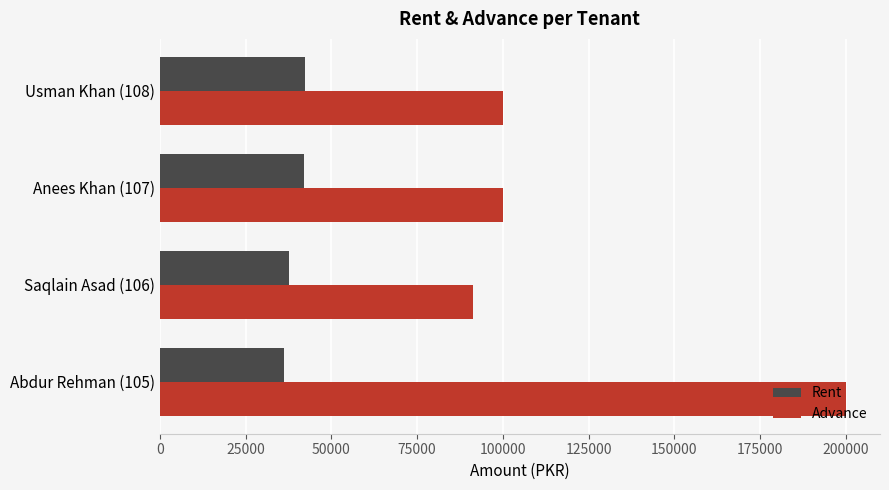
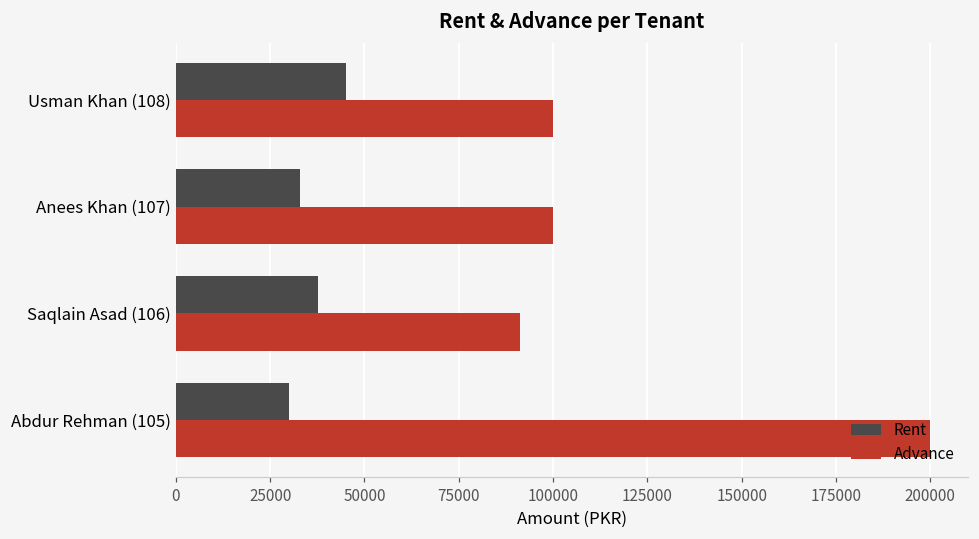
Rent, Usman Khan (108): 42000 -> 45000
Rent, Anees Khan (107): 42000 -> 33000
Rent, Abdur Rehman (105): 36000 -> 30000
